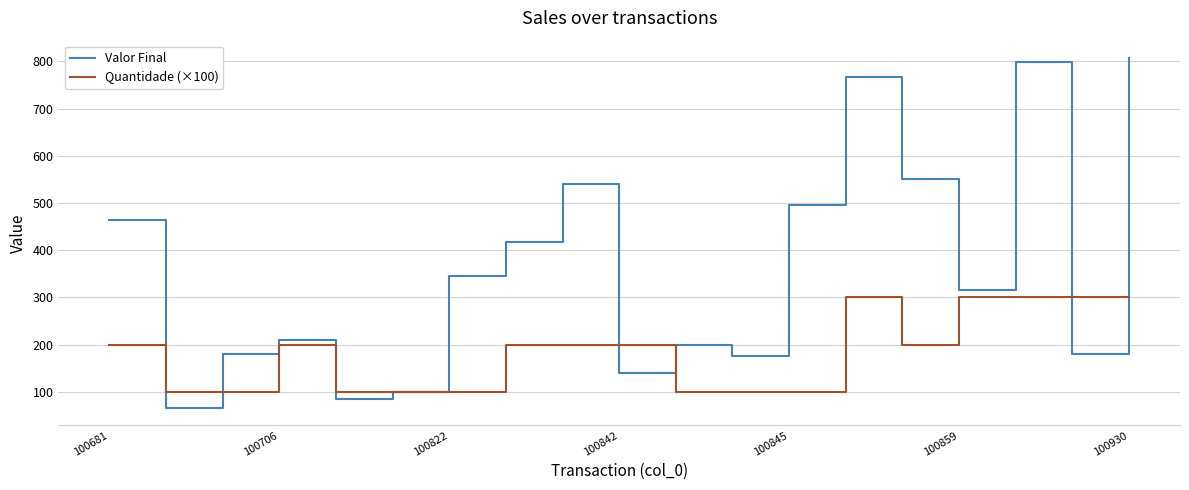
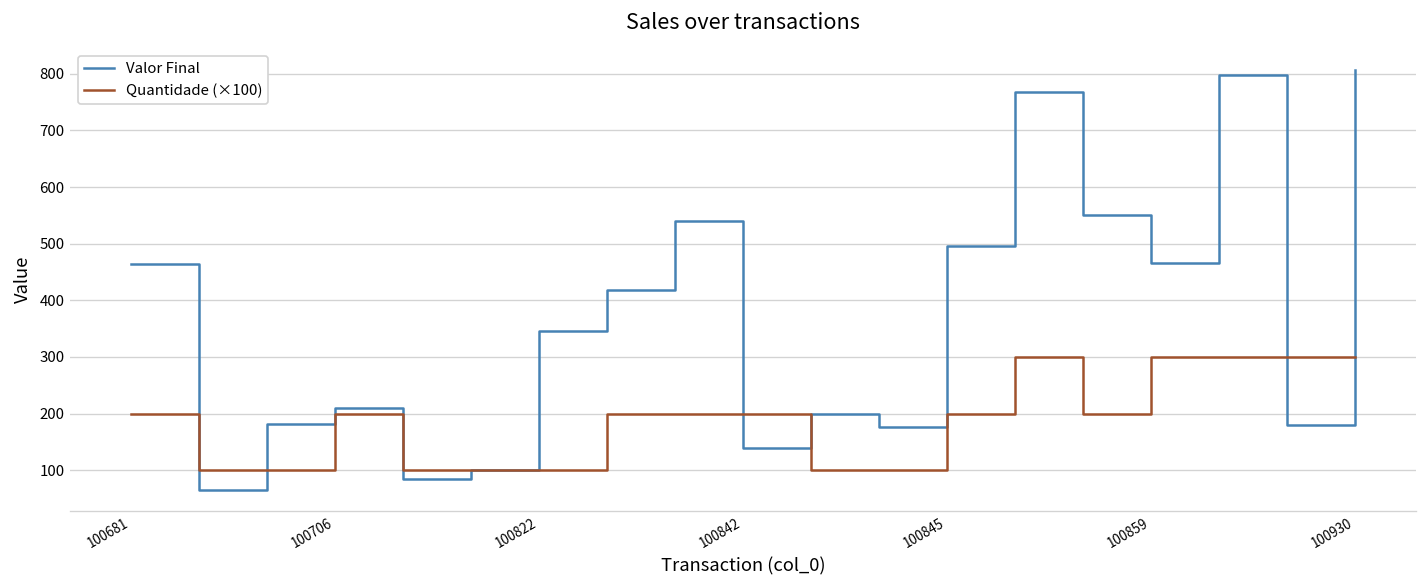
Quantidade (×100), 100845: 100 -> 200
Valor Final, 100859: 320 -> 470
